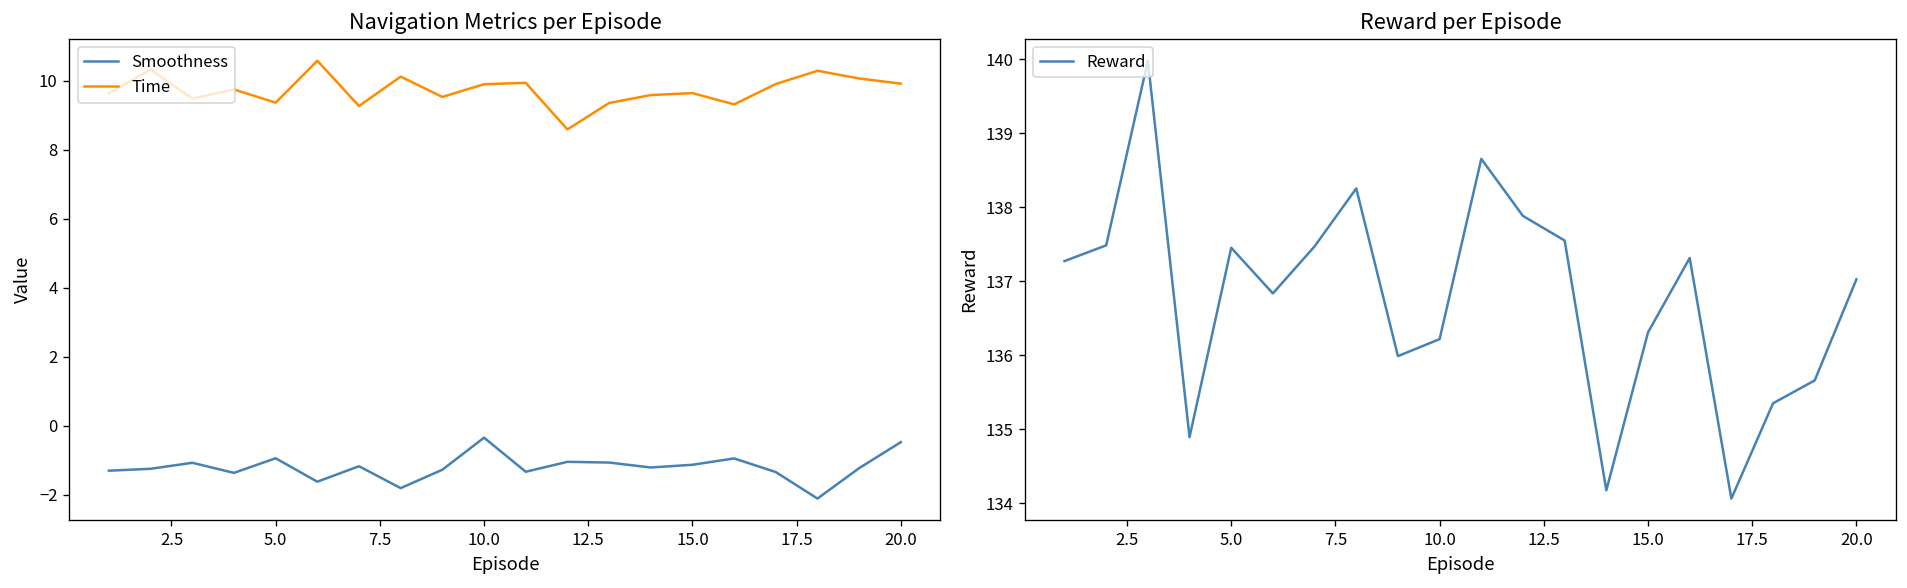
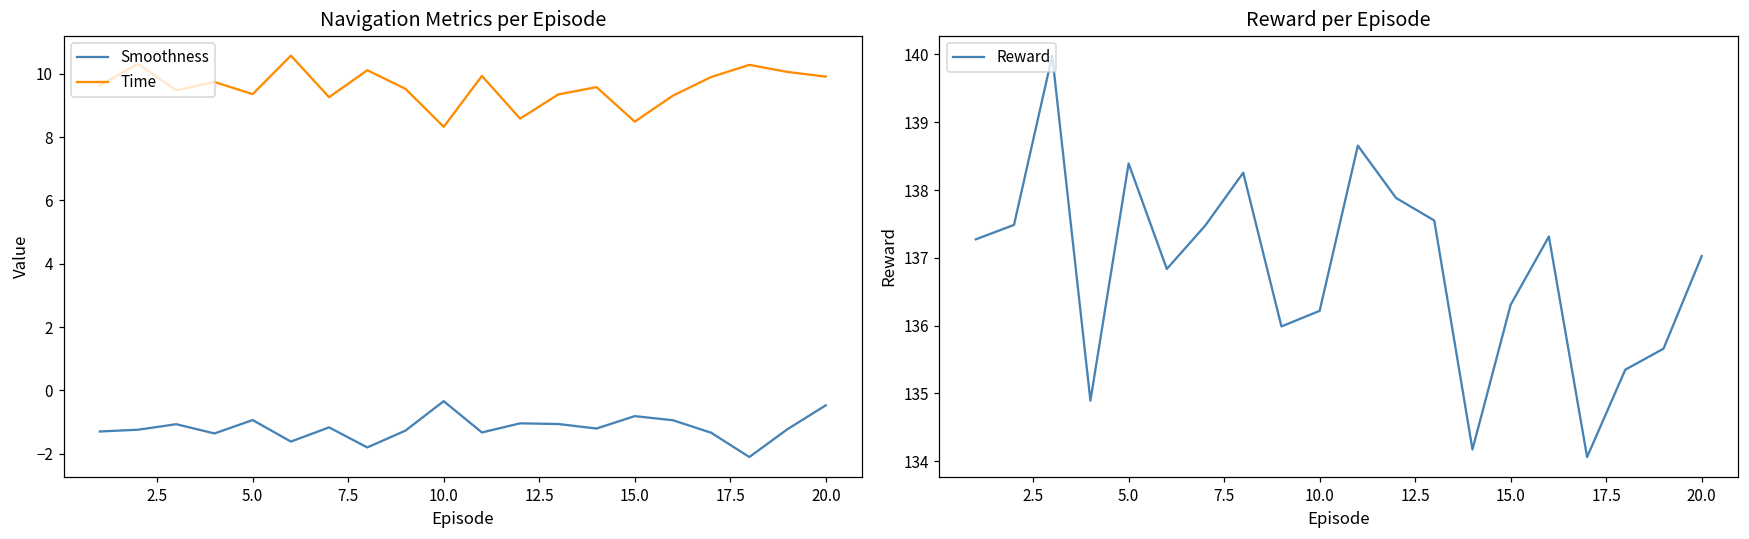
Navigation Metrics per Episode, Time, 10.0: 9.9 -> 8.3
Navigation Metrics per Episode, Smoothness, 15.0: -1.1 -> -0.8
Navigation Metrics per Episode, Time, 15.0: 9.6 -> 8.5
Reward per Episode, 5.0: 137.5 -> 138.4
